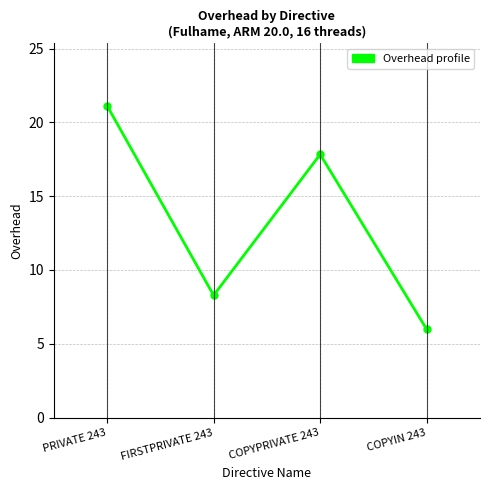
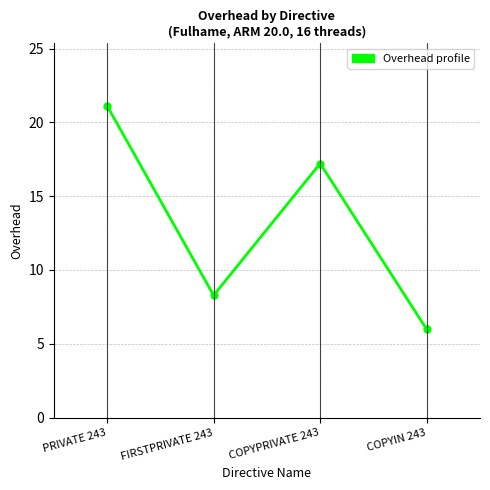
COPYPRIVATE 243: 17.8 -> 17.2
